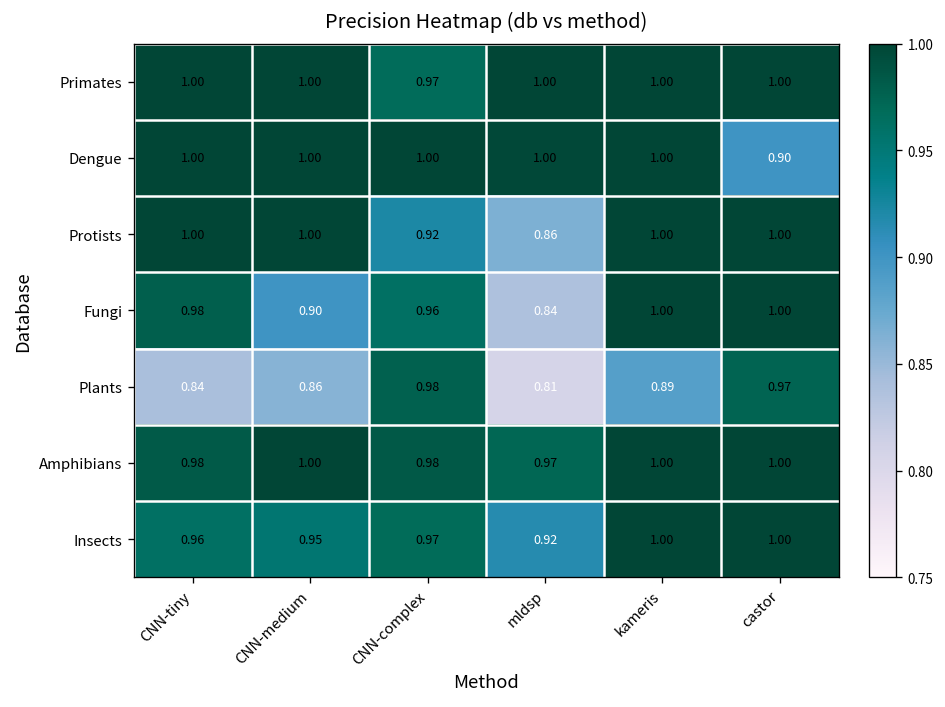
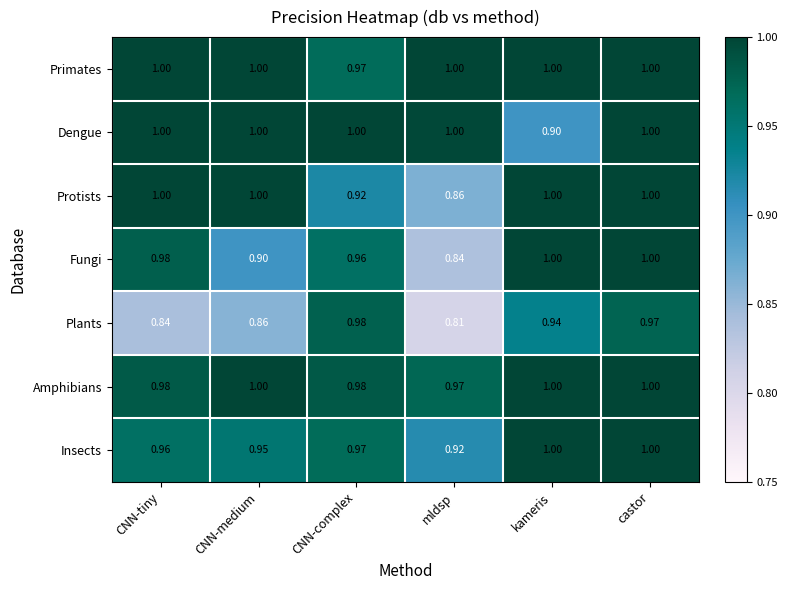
Dengue, kameris: 1.00 -> 0.90
Dengue, castor: 0.90 -> 1.00
Plants, kameris: 0.89 -> 0.94
